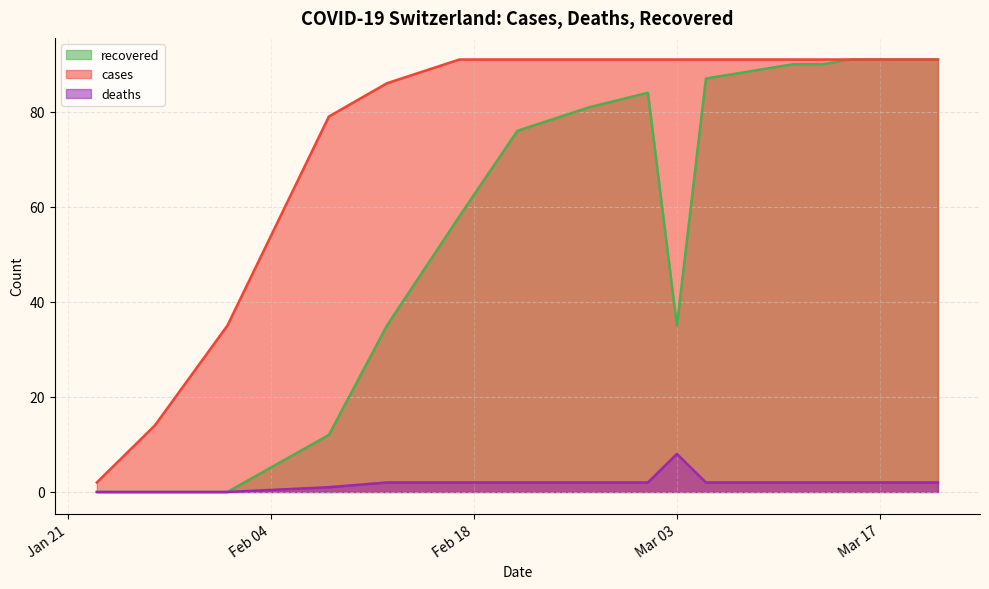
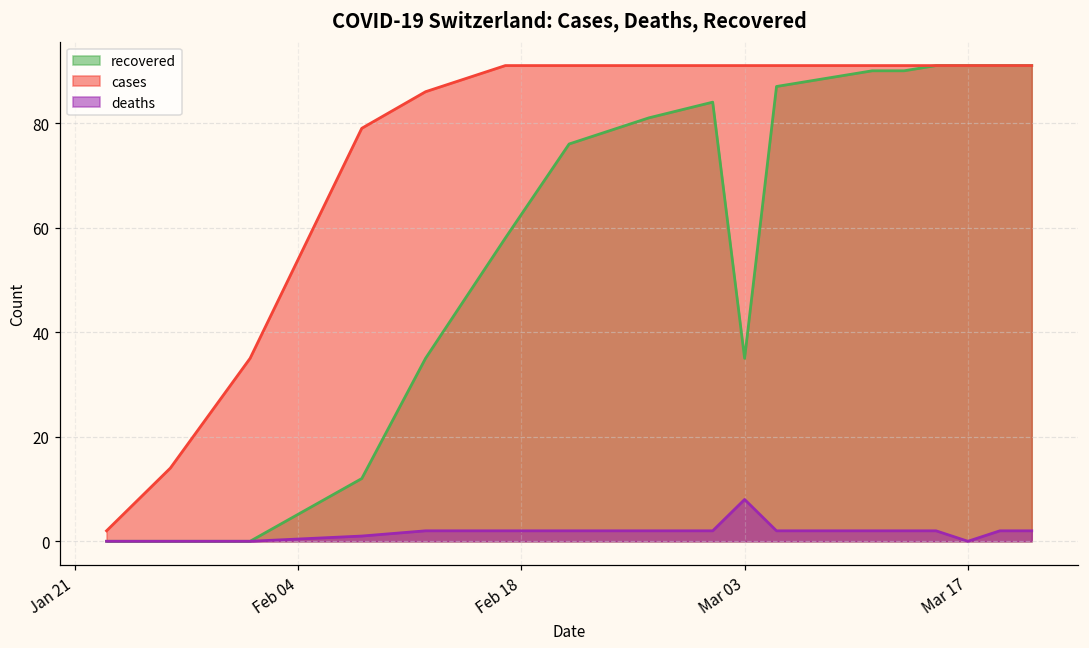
deaths, Mar 17: 2 -> 0
